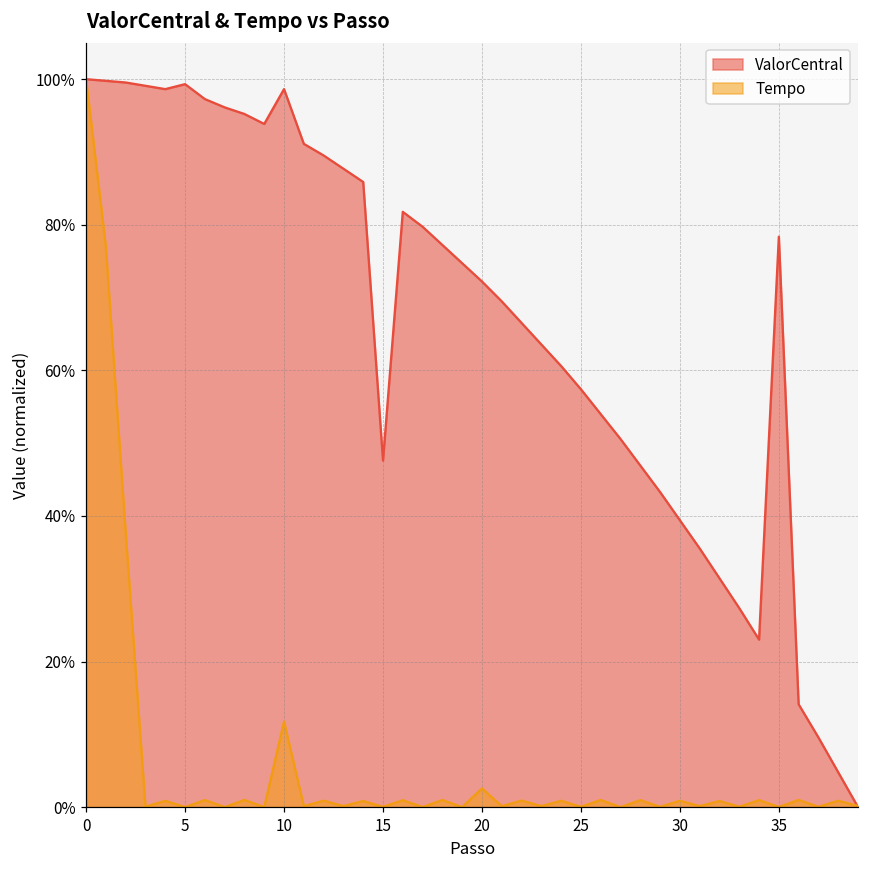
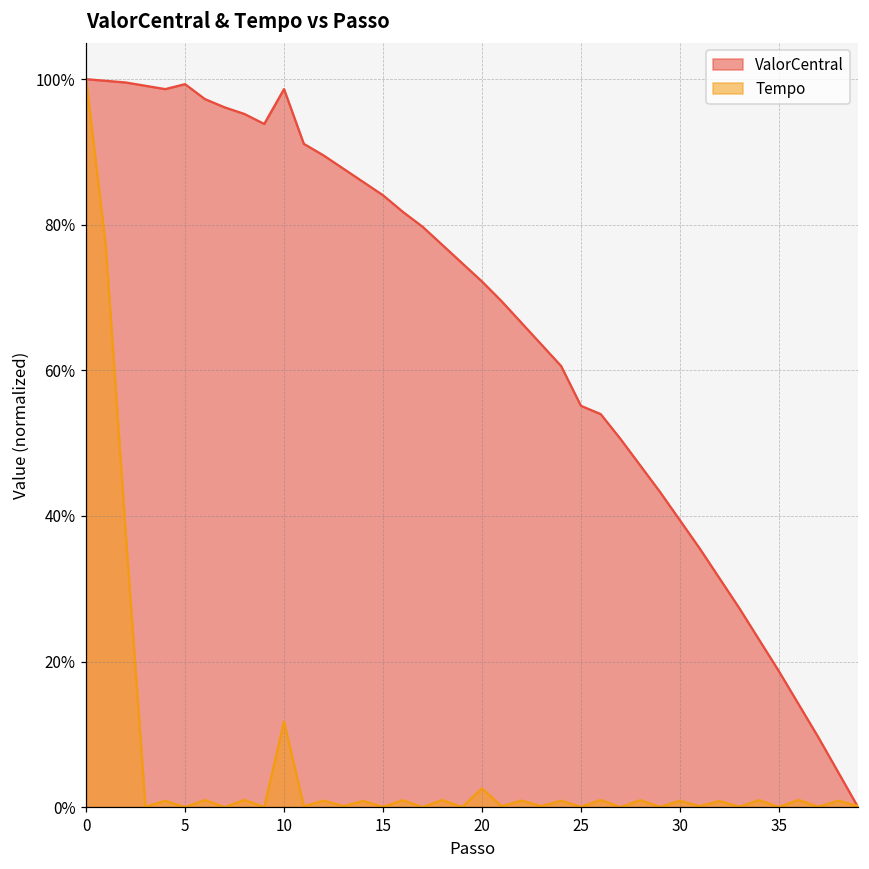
ValorCentral, 15: 48% -> 84%
ValorCentral, 25: 57% -> 55%
ValorCentral, 35: 78% -> 19%
